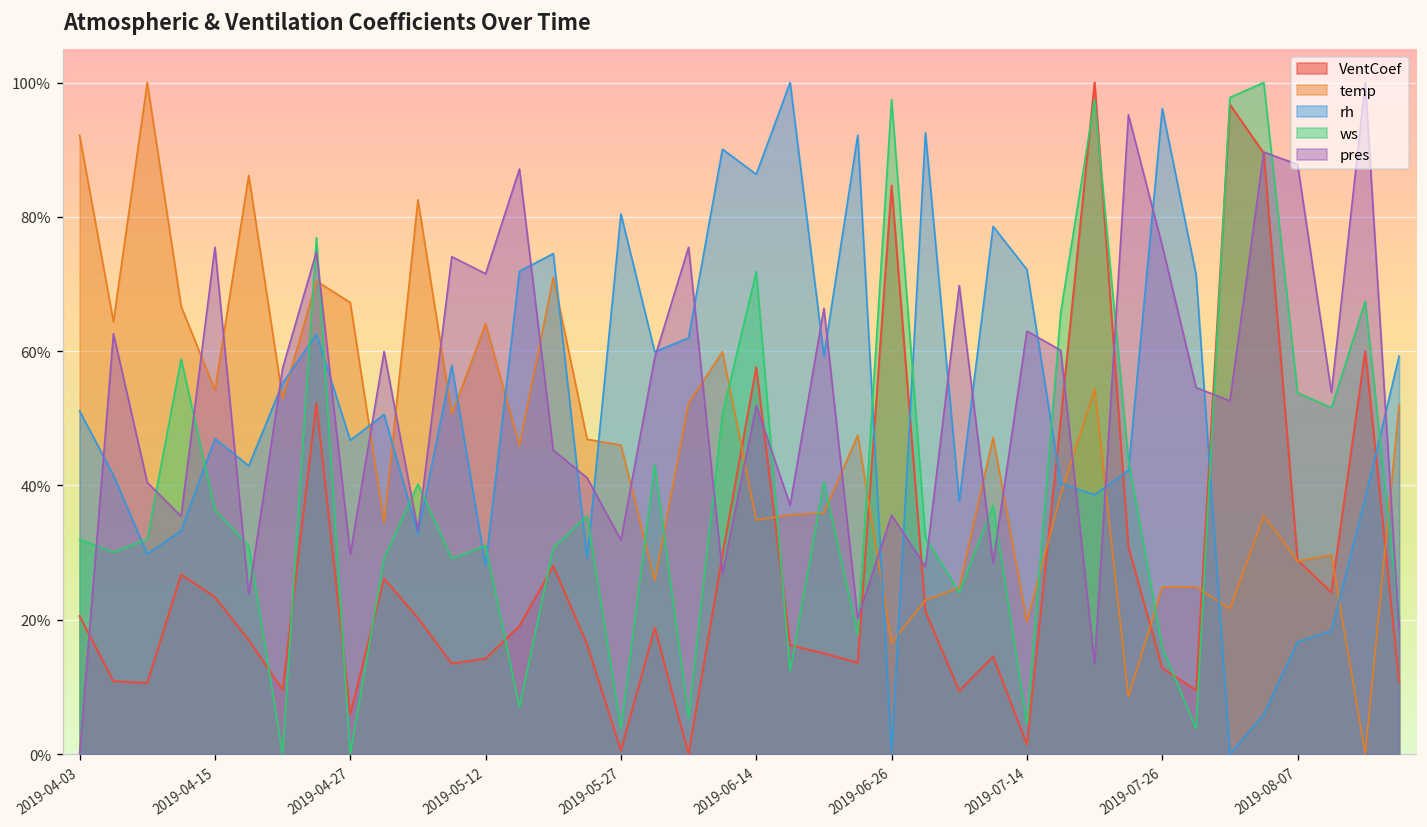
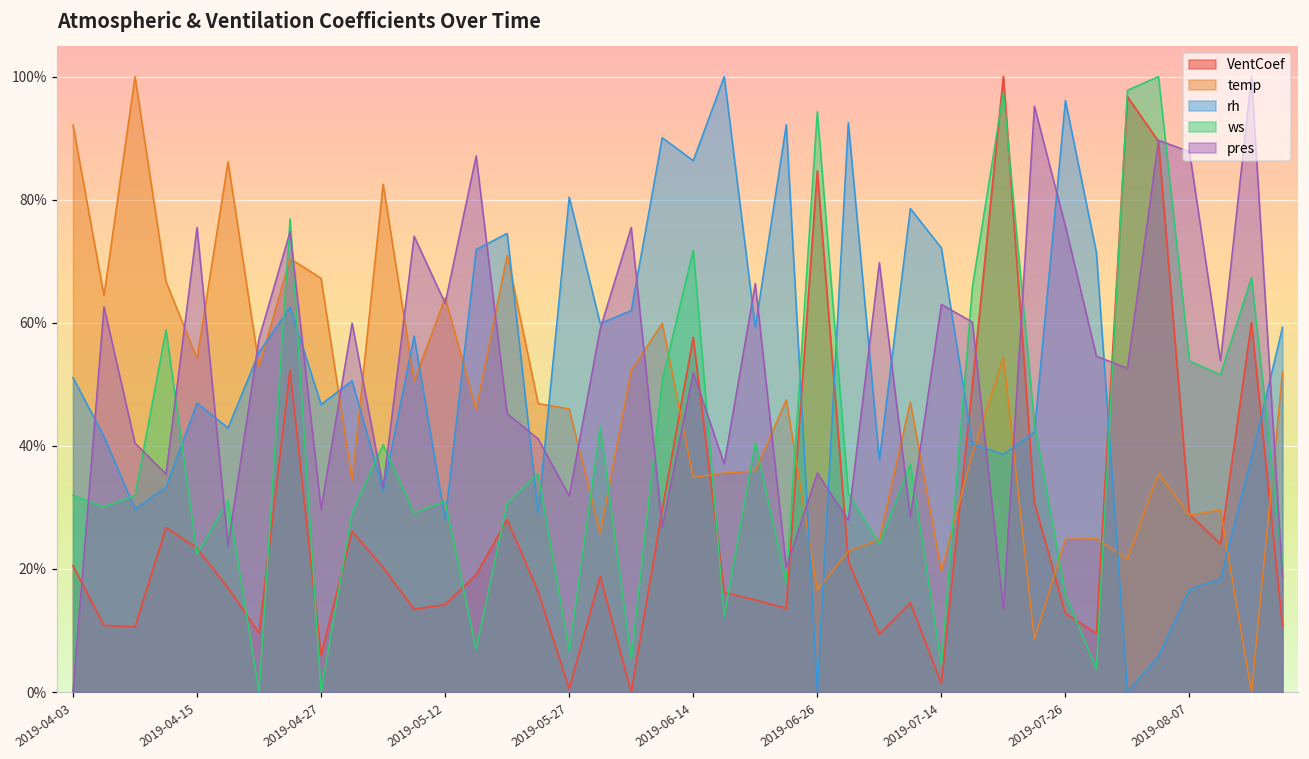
ws, 2019-04-15: 36% -> 22%
pres, 2019-05-12: 72% -> 63%
ws, 2019-05-27: 4% -> 7%
ws, 2019-06-26: 97% -> 94%
